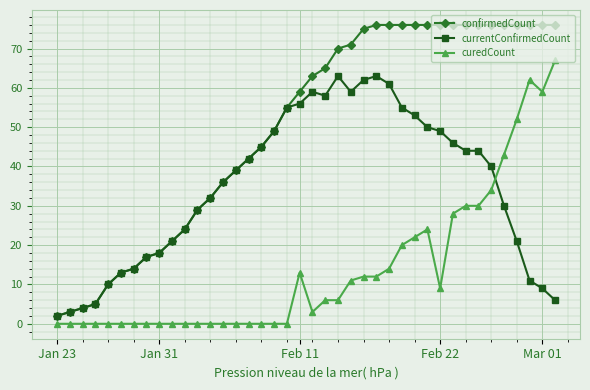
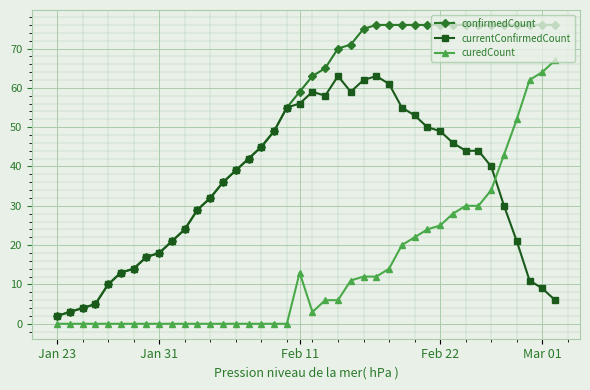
curedCount, Feb 22: 9 -> 25
curedCount, Mar 01: 59 -> 64
